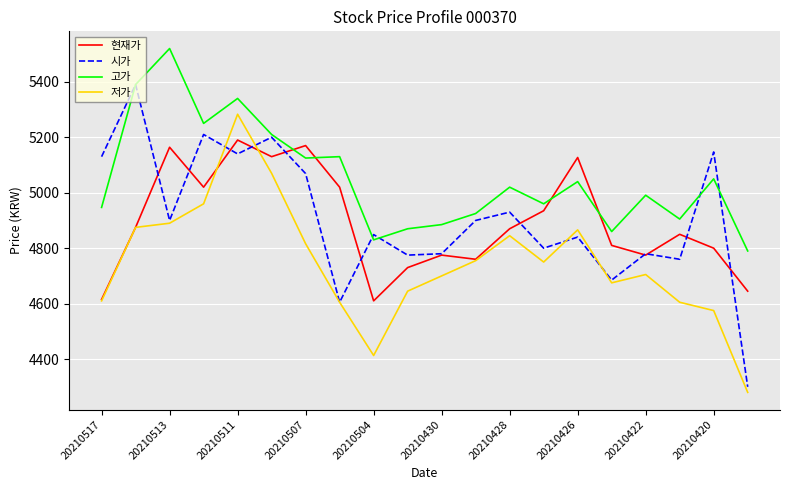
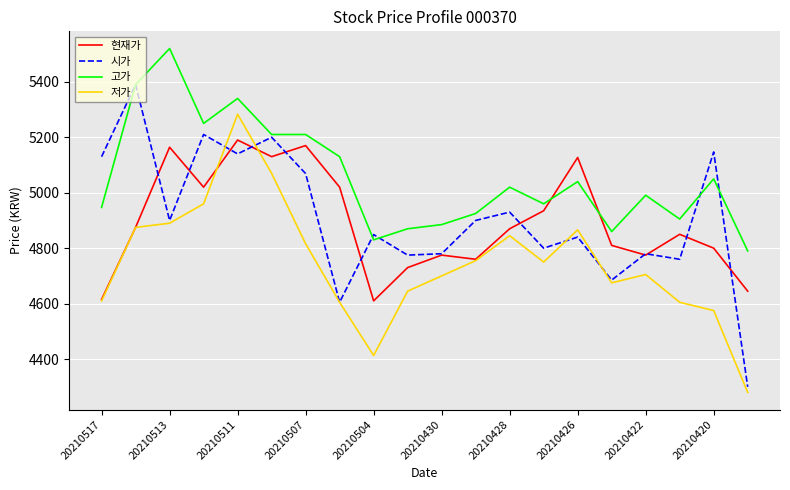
고가, 20210507: 5130 -> 5210
